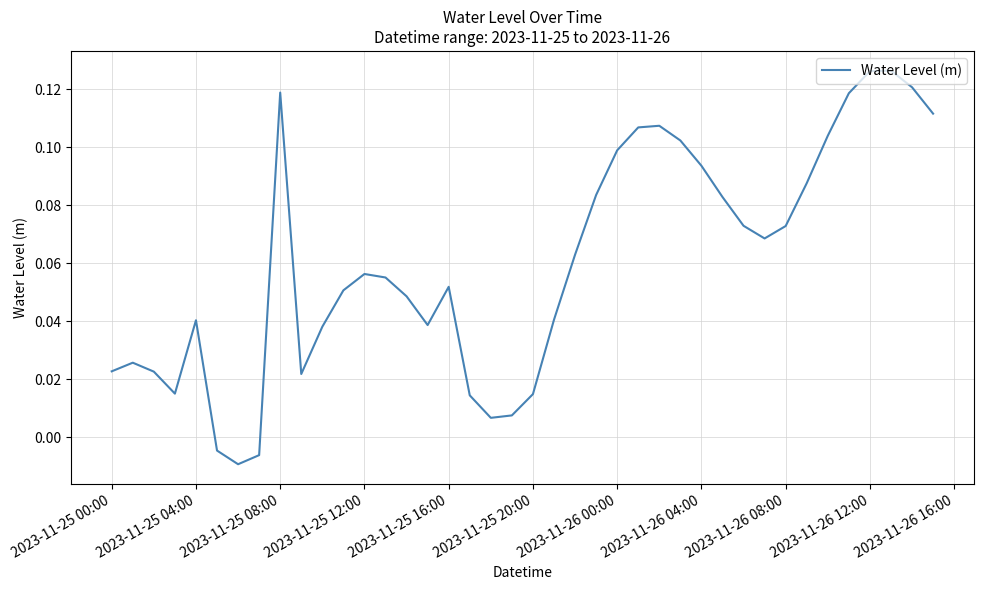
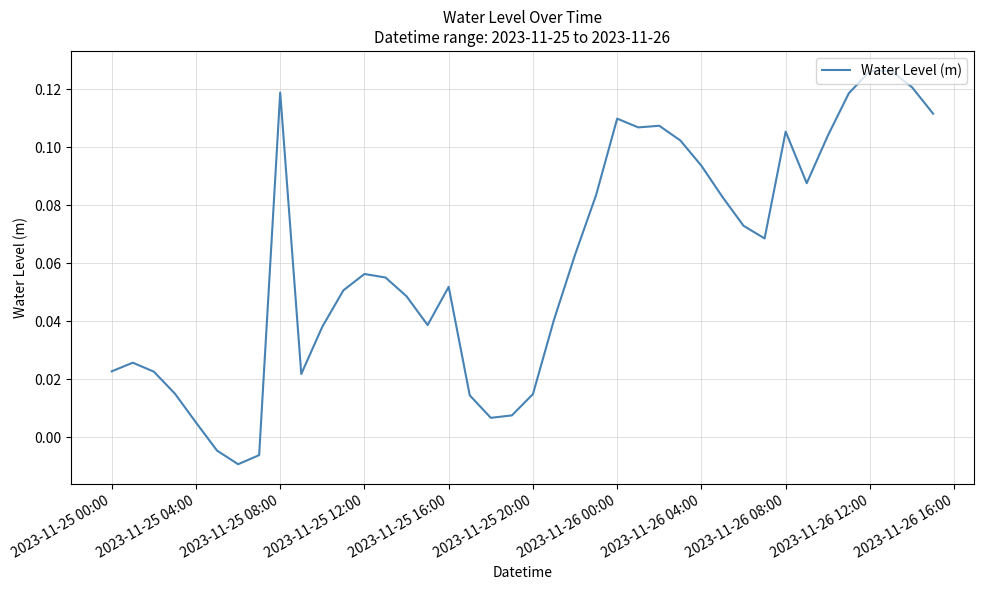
2023-11-25 04:00: 0.040 -> 0.005
2023-11-26 00:00: 0.099 -> 0.110
2023-11-26 08:00: 0.073 -> 0.105
